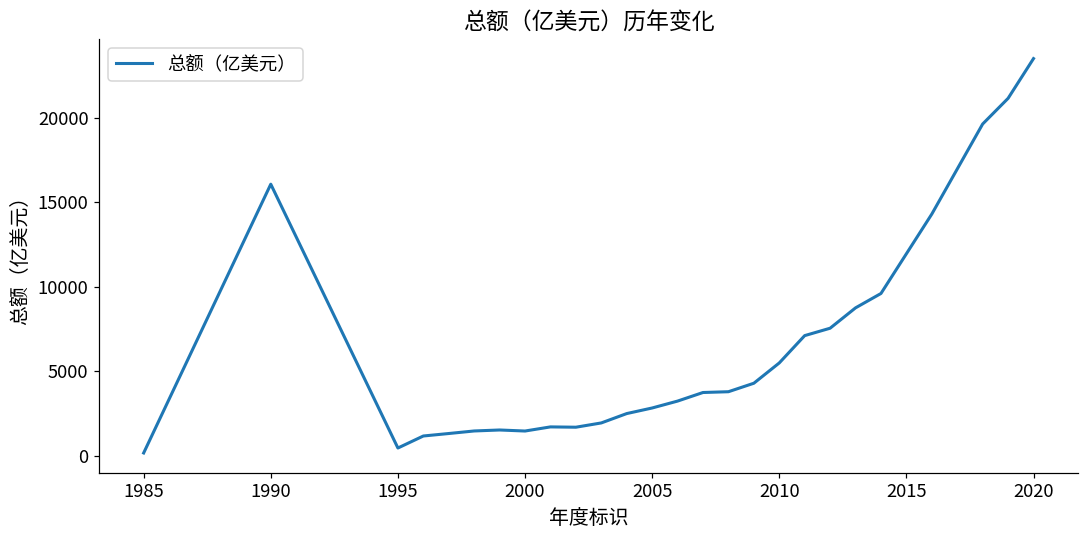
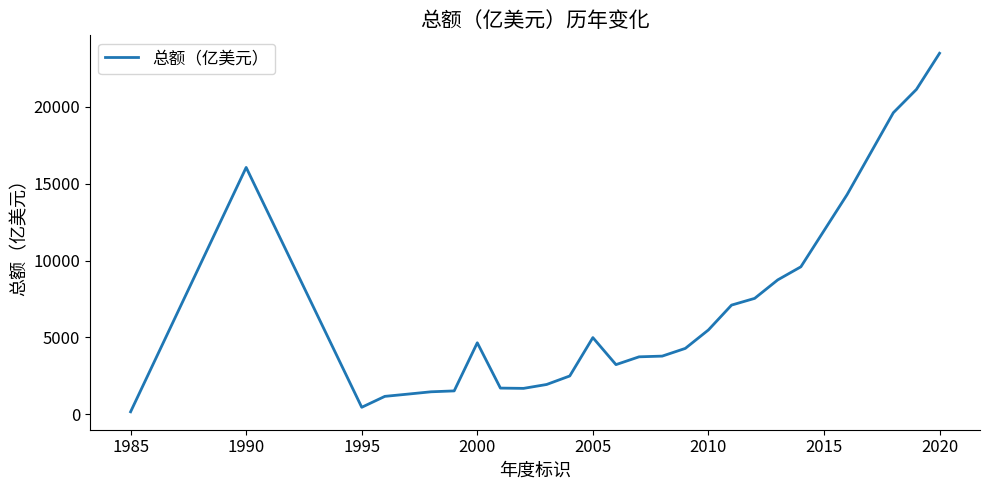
2000: 1500 -> 4600
2005: 2800 -> 5000
